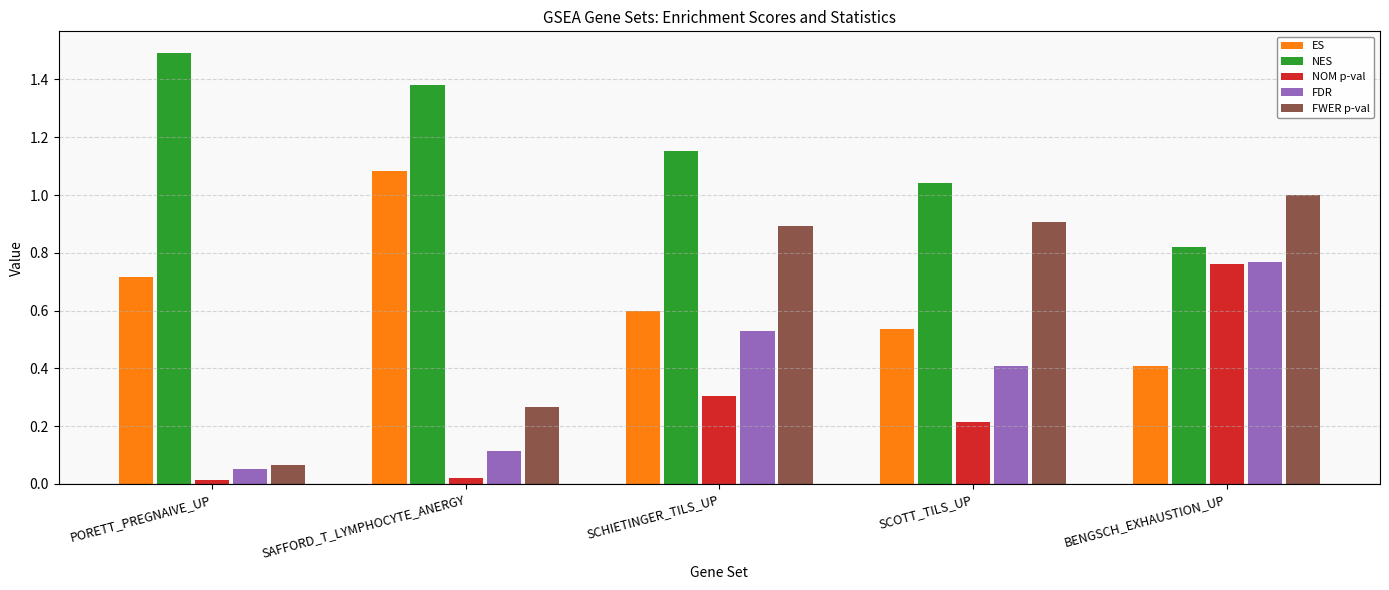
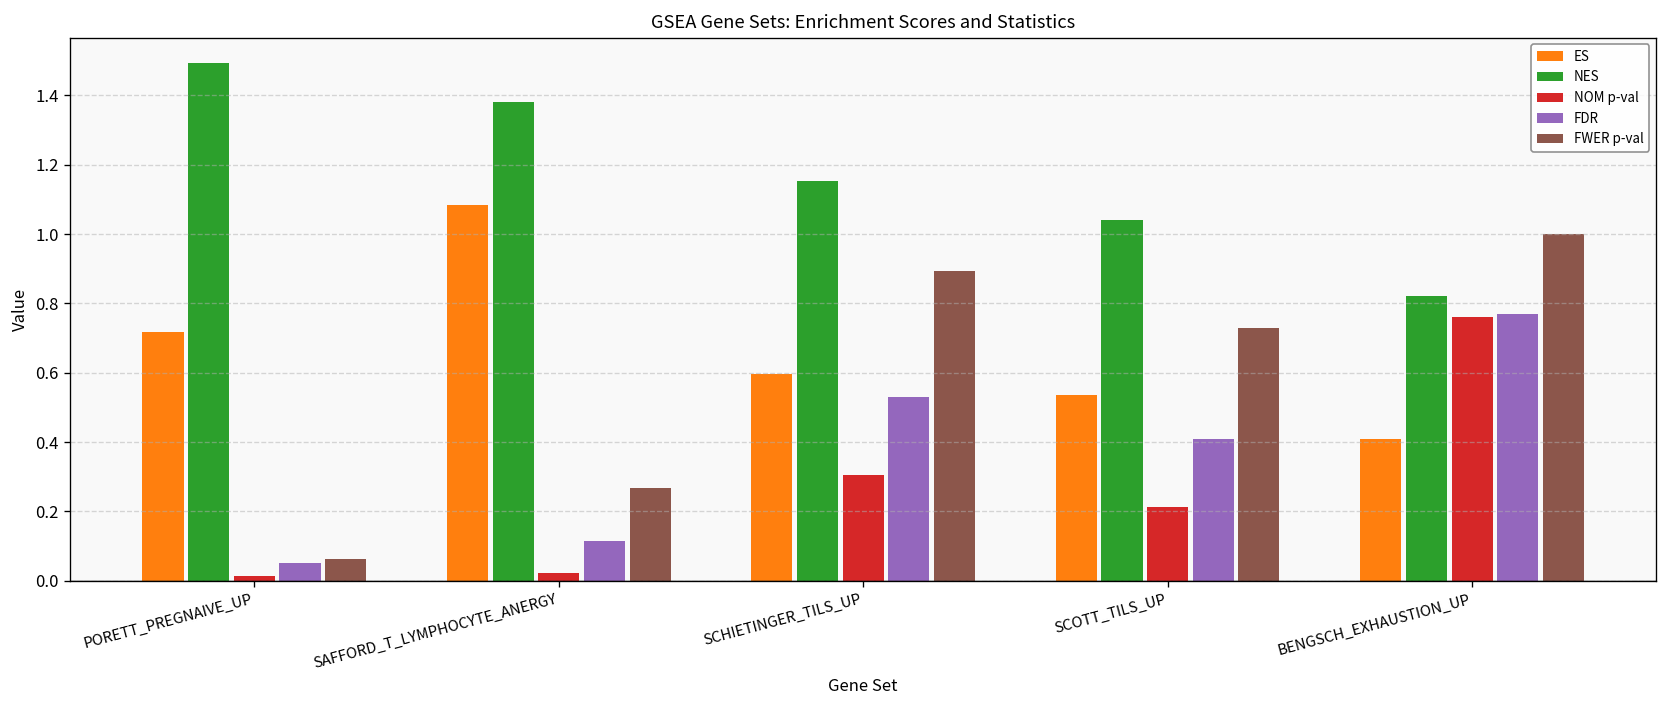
FWER p-val, SCOTT_TILS_UP: 0.91 -> 0.73
